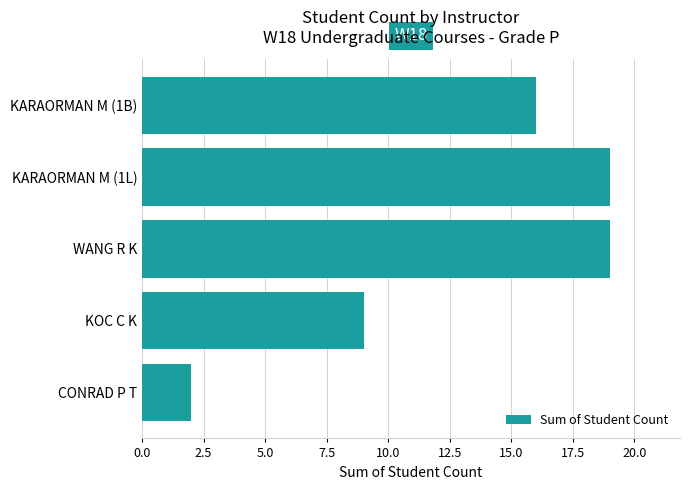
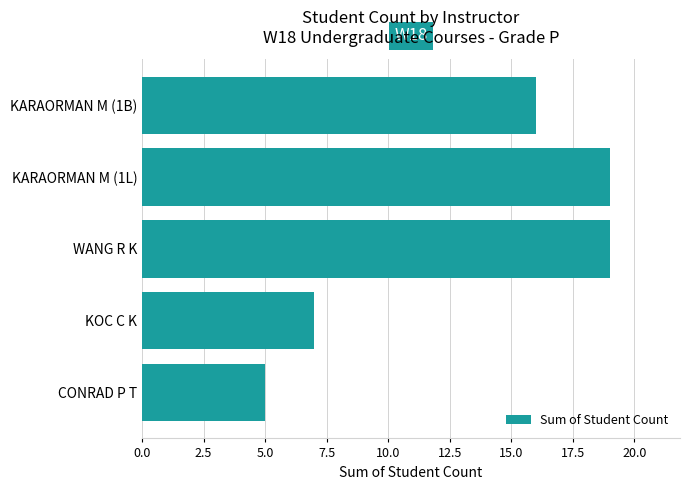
KOC C K: 9 -> 7
CONRAD P T: 2 -> 5
